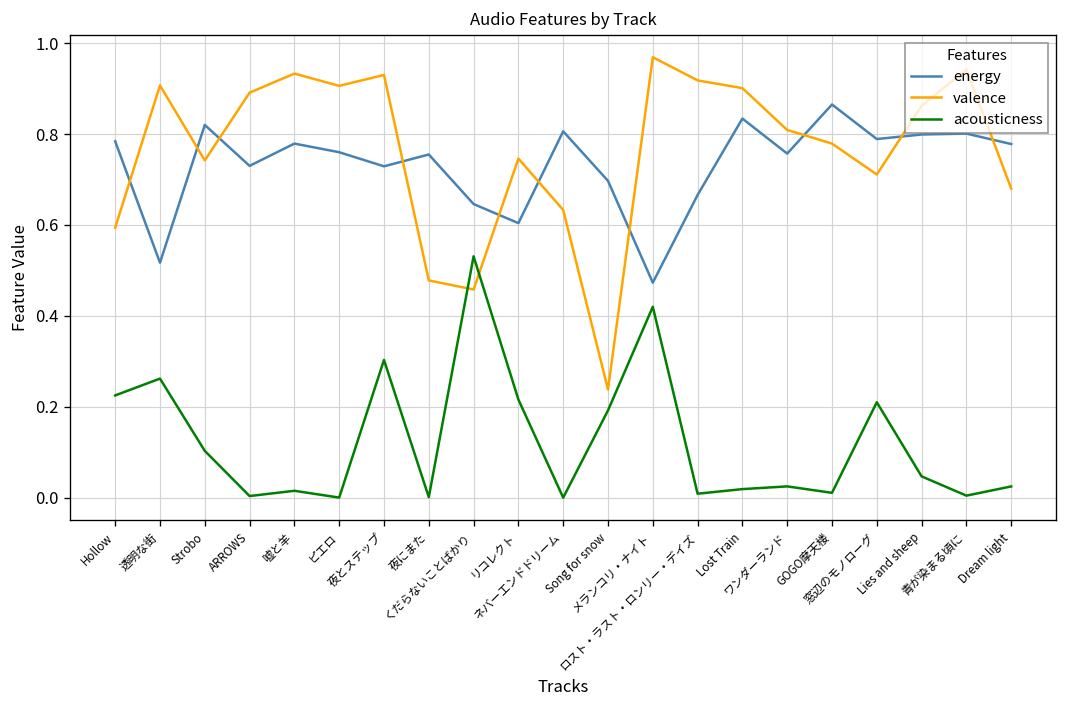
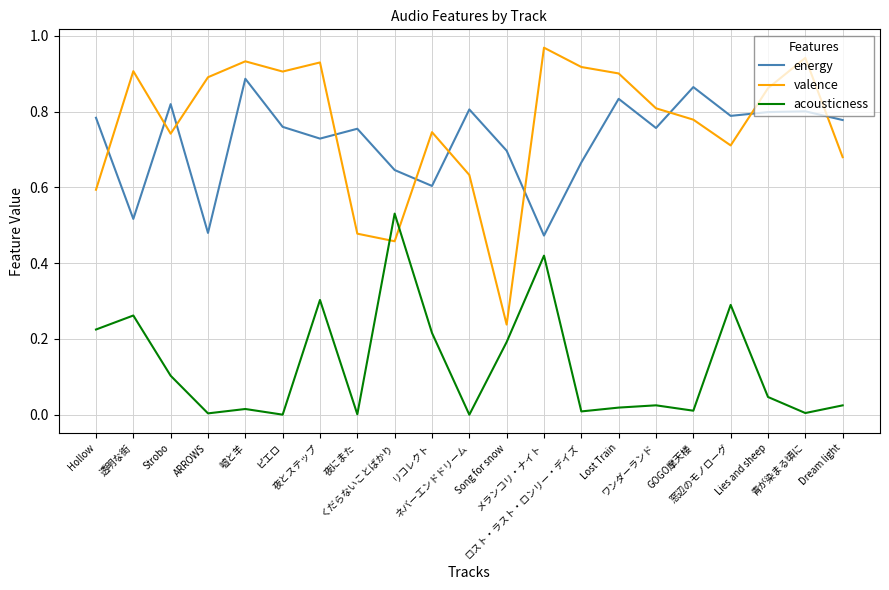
energy, ARROWS: 0.73 -> 0.48
energy, 嘘と羊: 0.78 -> 0.89
acousticness, 窓辺のモノローグ: 0.21 -> 0.29
